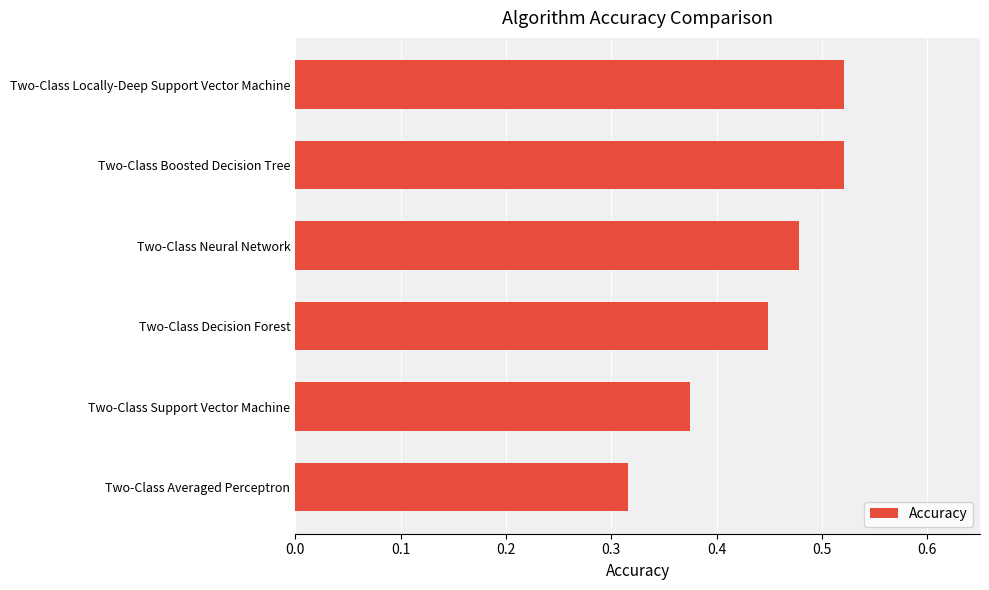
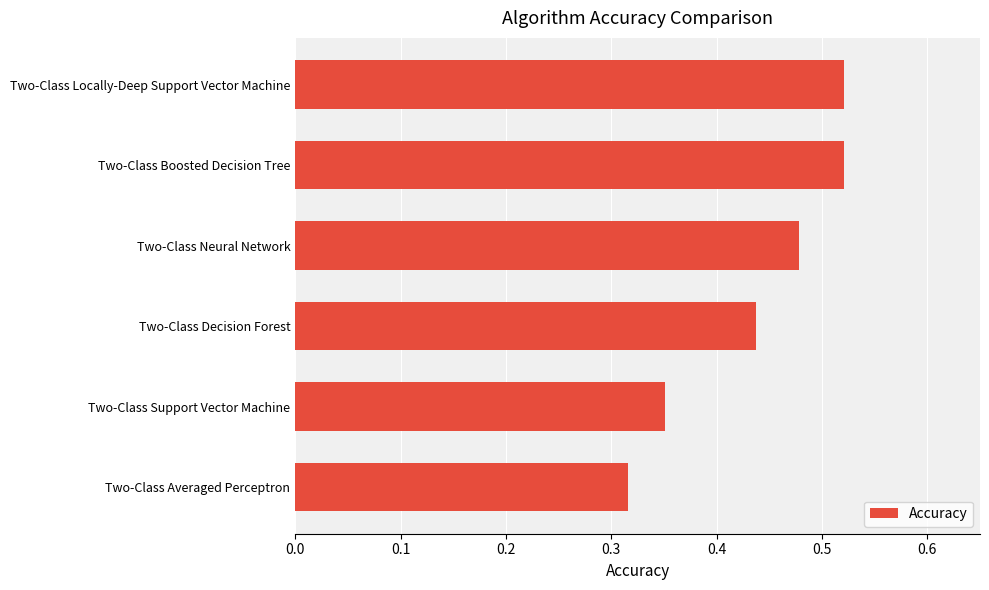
Two-Class Decision Forest: 0.449 -> 0.438
Two-Class Support Vector Machine: 0.375 -> 0.351
